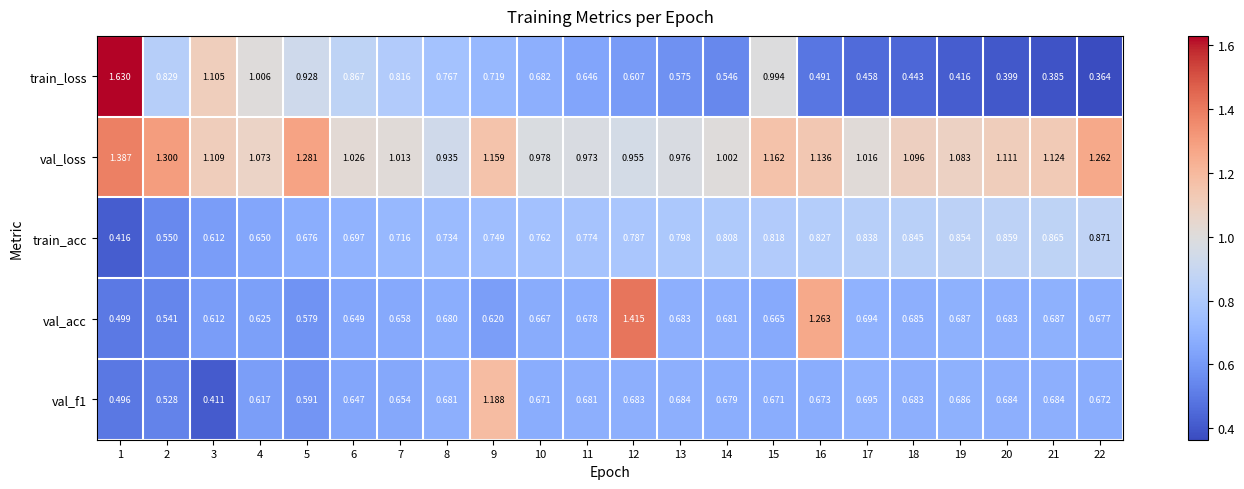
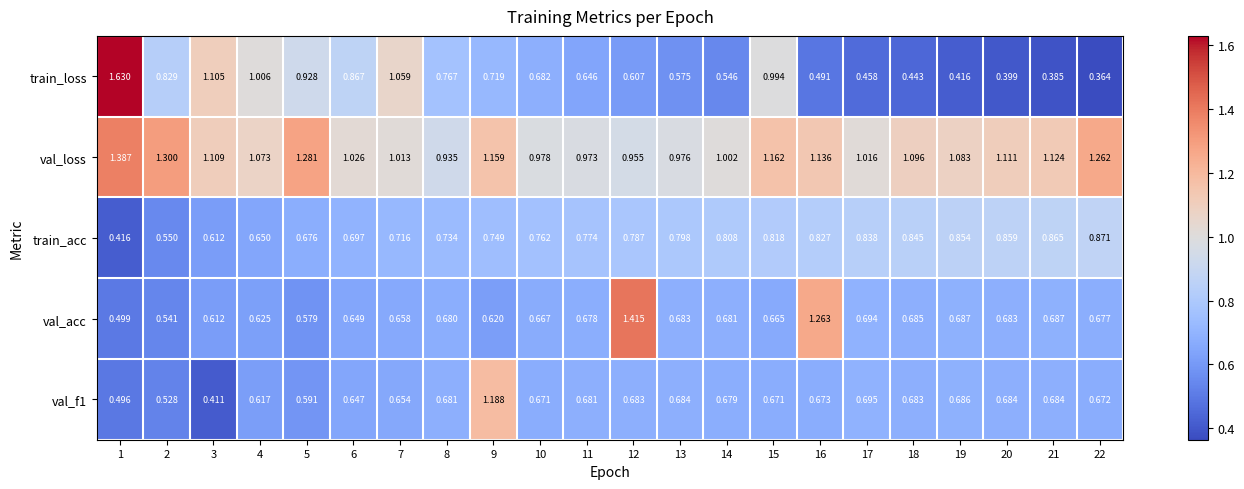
train_loss, 7: 0.816 -> 1.059
